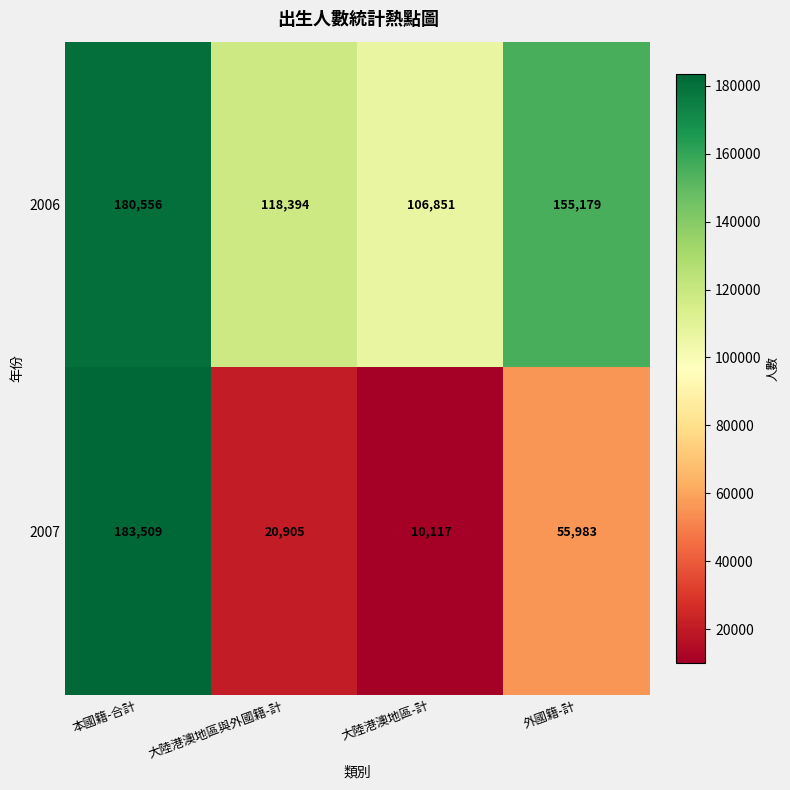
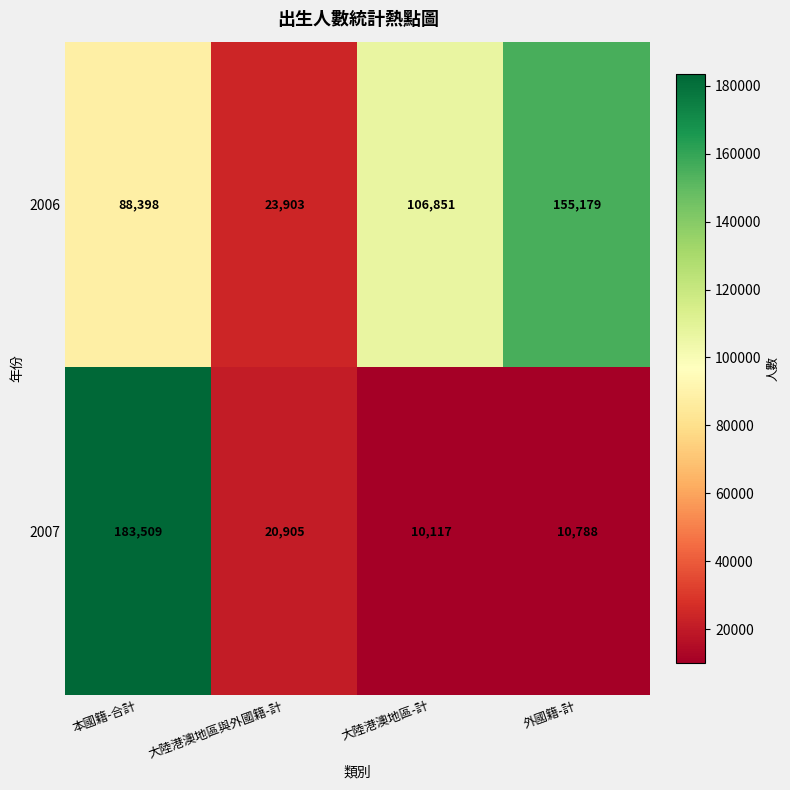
2006, 本國籍-合計: 180,556 -> 88,398
2006, 大陸港澳地區與外國籍-計: 118,394 -> 23,903
2007, 外國籍-計: 55,983 -> 10,788
